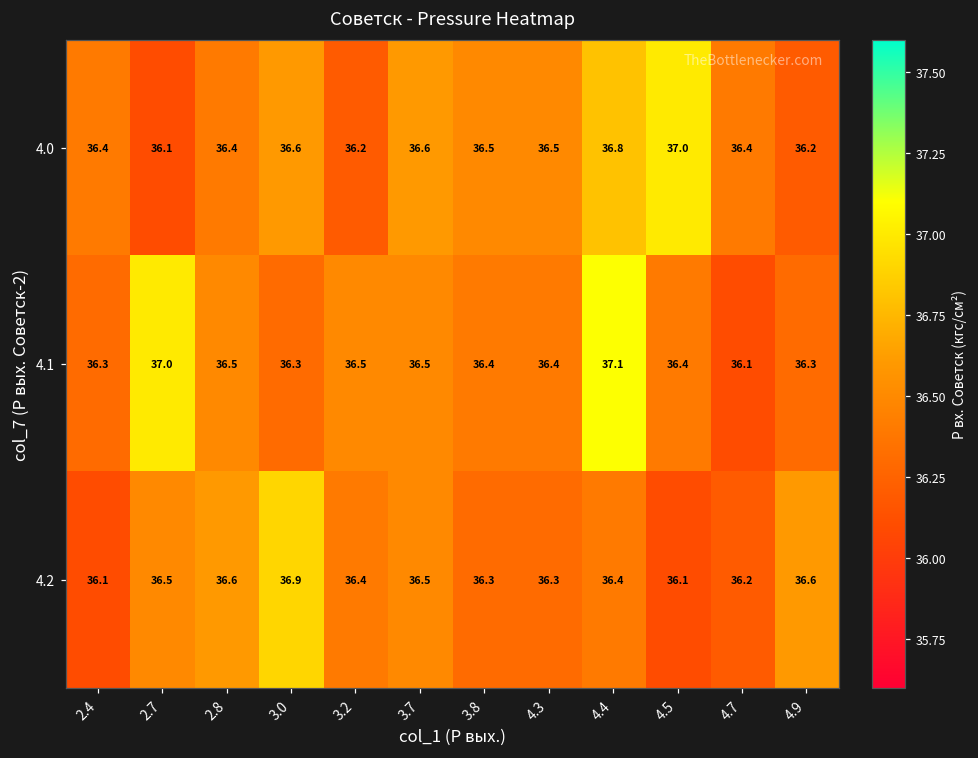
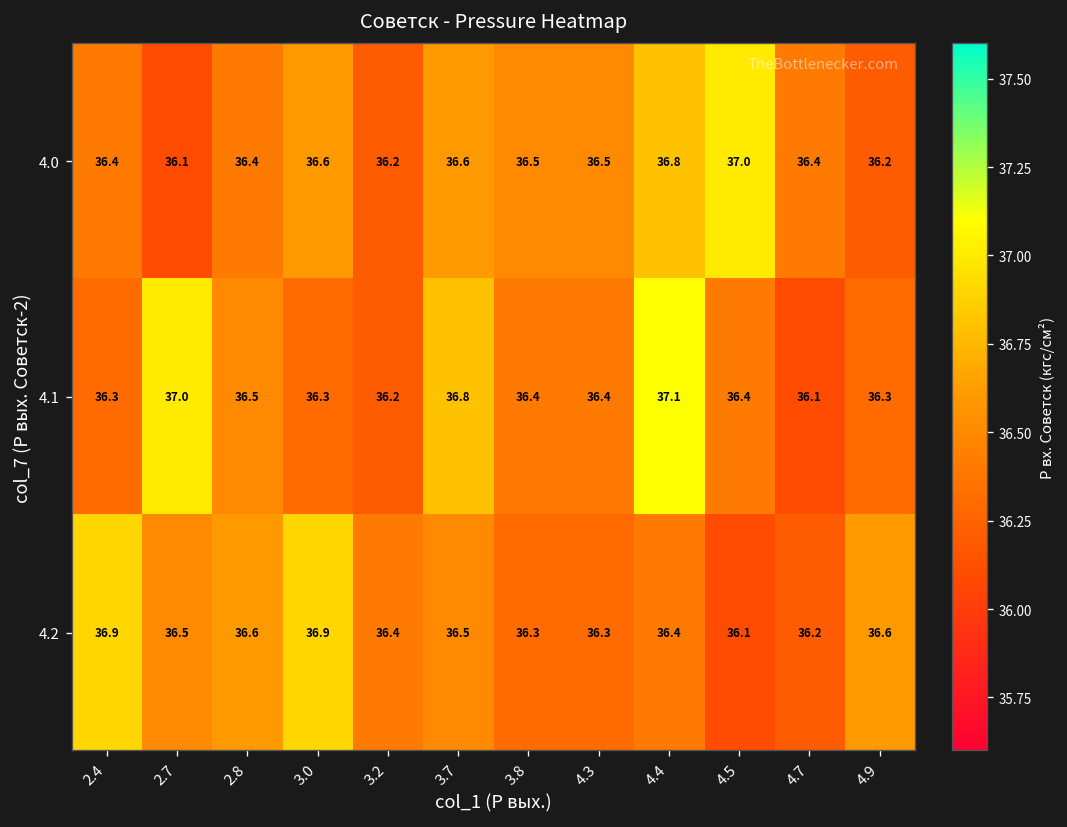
4.1, 3.2: 36.5 -> 36.2
4.1, 3.7: 36.5 -> 36.8
4.2, 2.4: 36.1 -> 36.9
